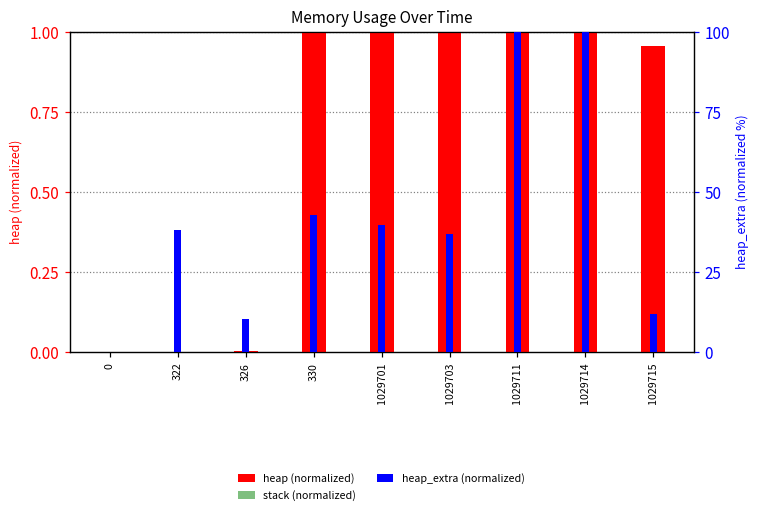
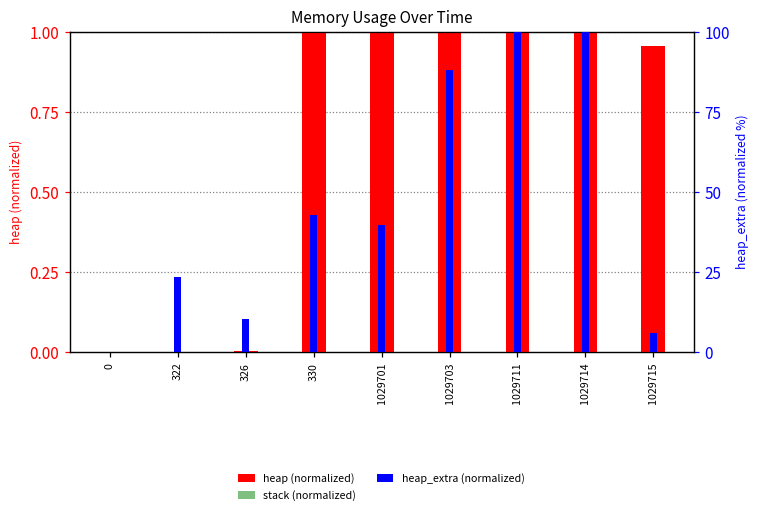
heap_extra (normalized), 322: 38 -> 24
heap_extra (normalized), 1029703: 37 -> 88
heap_extra (normalized), 1029715: 12 -> 6
